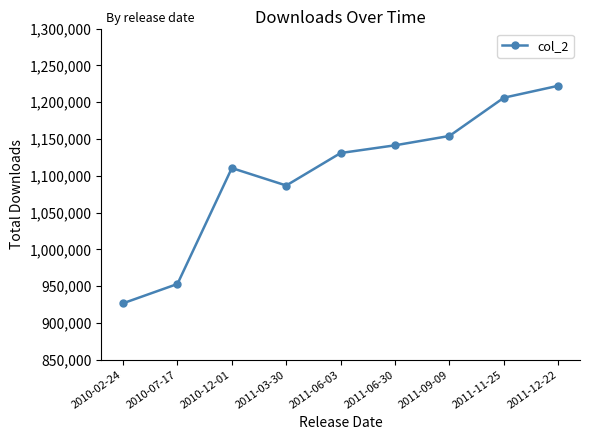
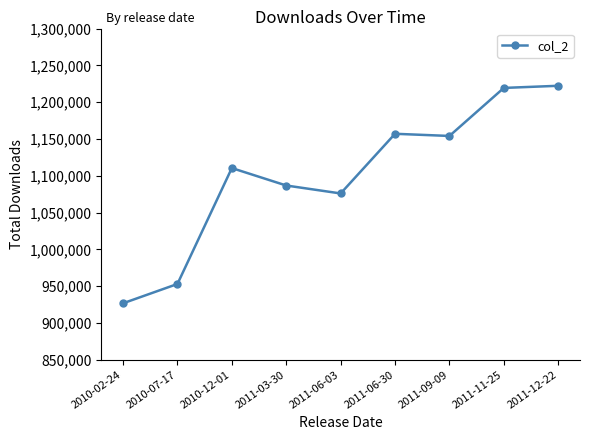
2011-06-03: 1,130,000 -> 1,080,000
2011-06-30: 1,140,000 -> 1,160,000
2011-11-25: 1,210,000 -> 1,220,000
